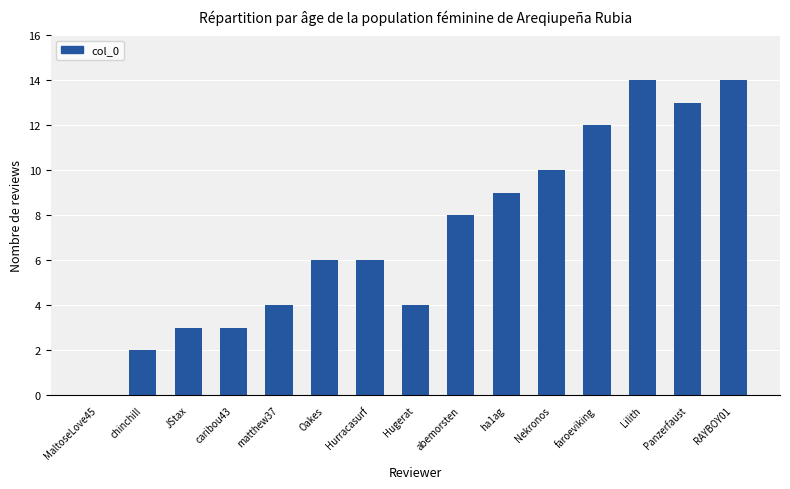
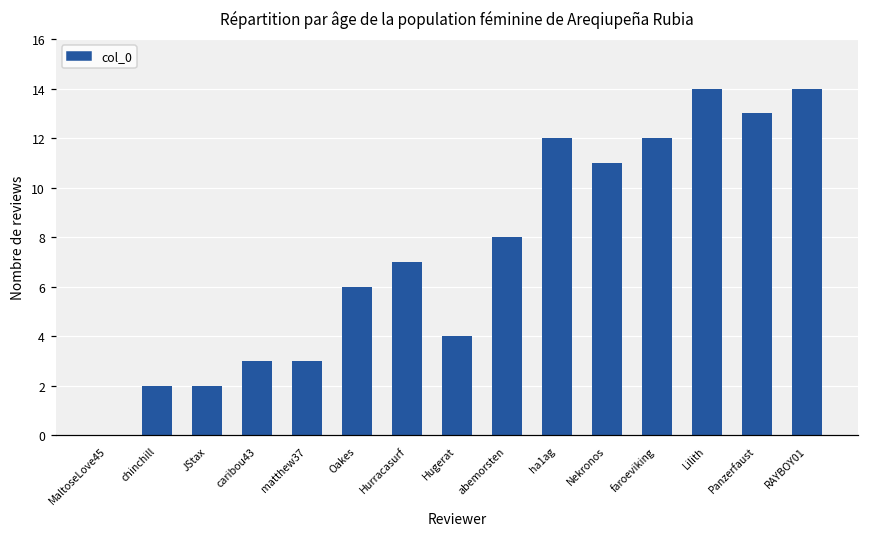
JStax: 3 -> 2
matthew37: 4 -> 3
Hurracasurf: 6 -> 7
ha1ag: 9 -> 12
Nekronos: 10 -> 11
